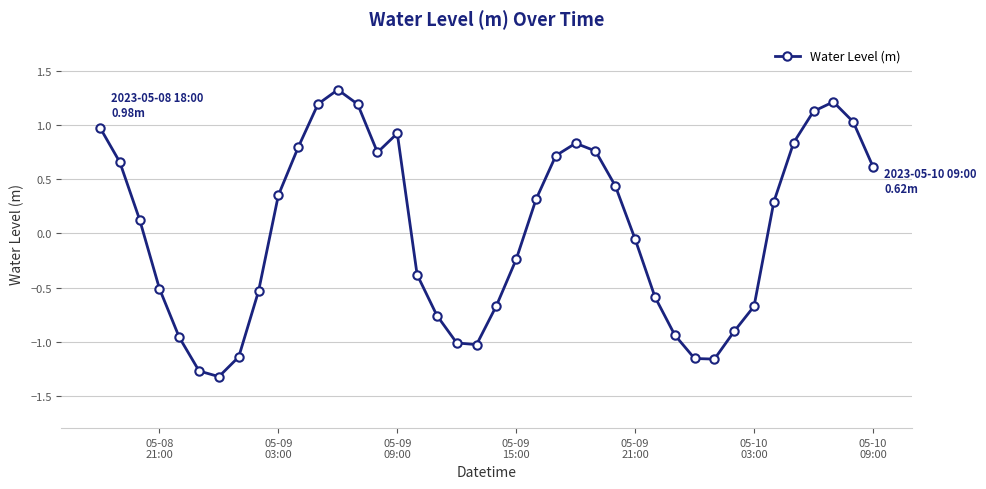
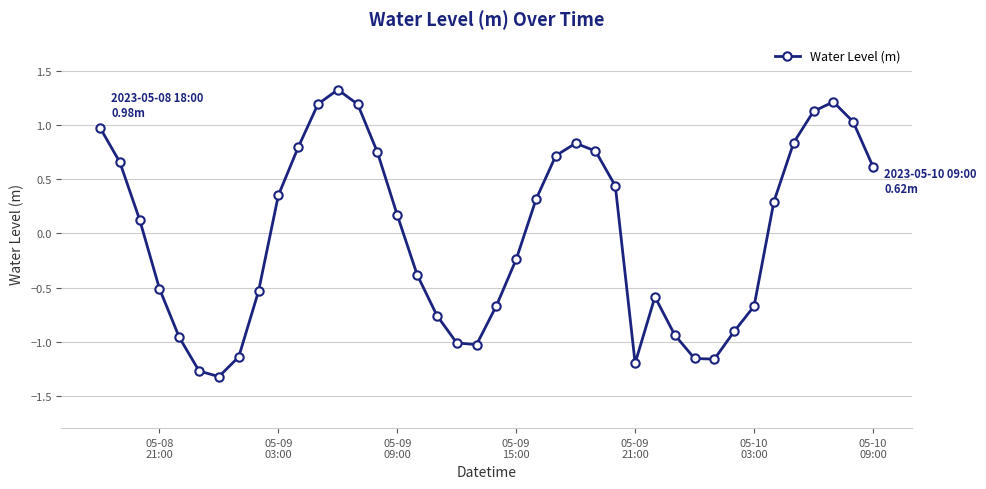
05-09 09:00: 0.93 -> 0.17
05-09 21:00: -0.05 -> -1.20
